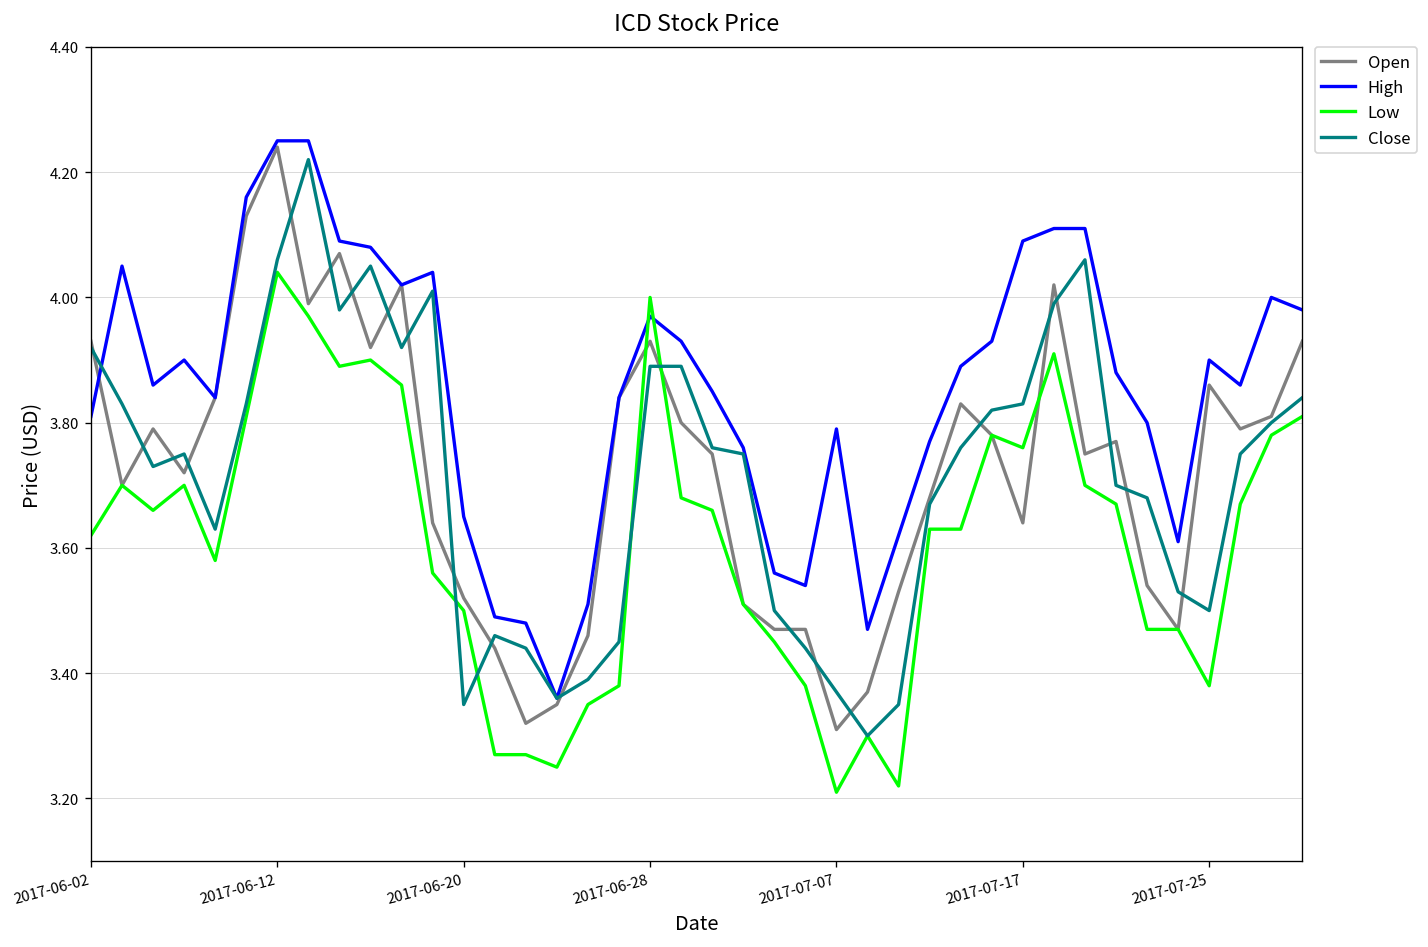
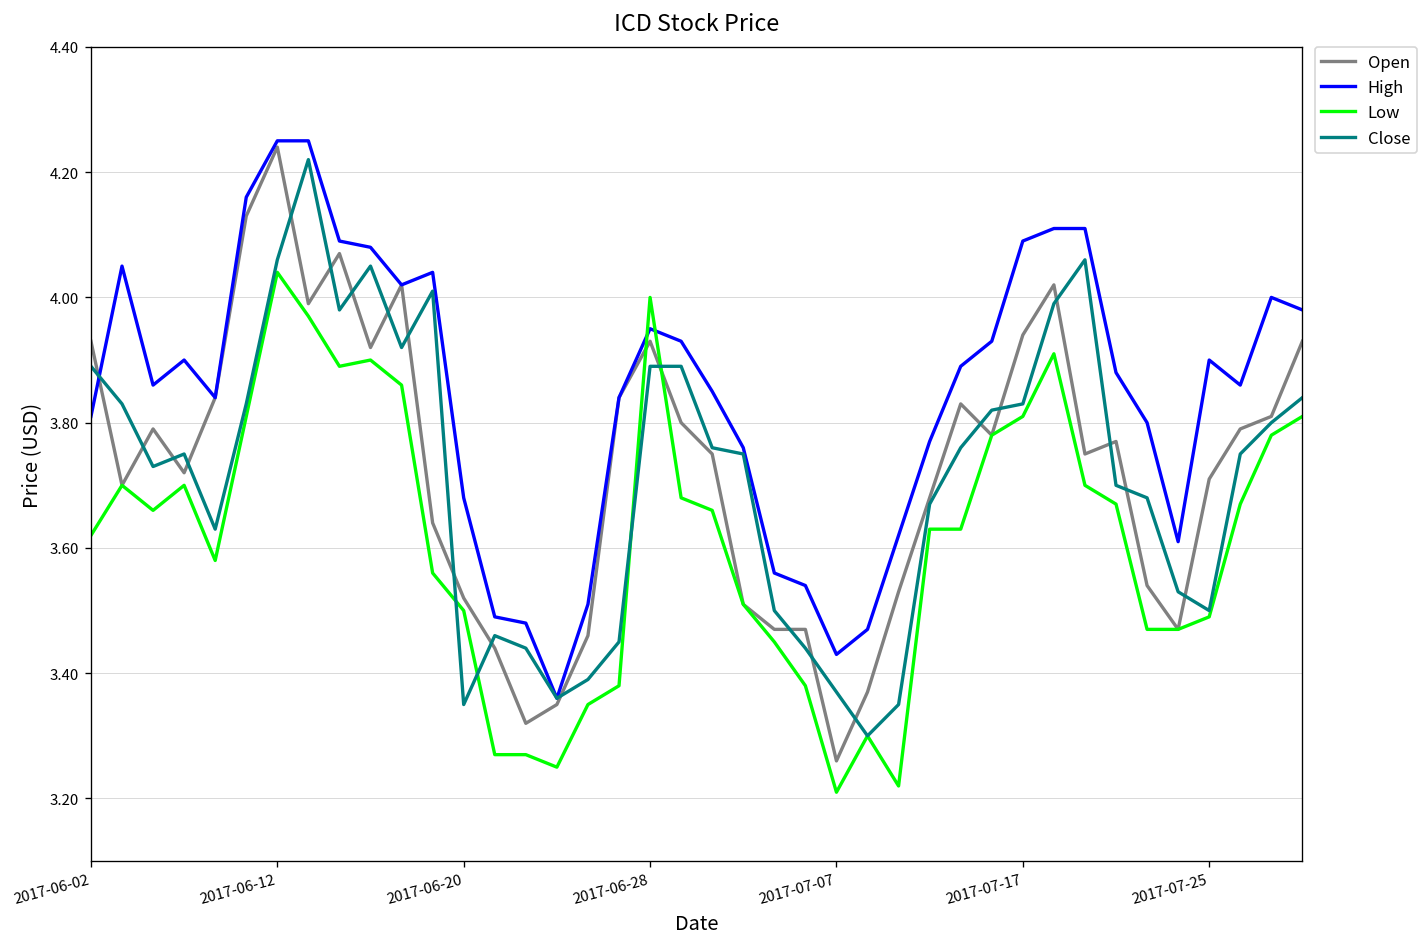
Close, 2017-06-02: 3.92 -> 3.89
High, 2017-06-20: 3.65 -> 3.68
High, 2017-06-28: 3.97 -> 3.95
Open, 2017-07-07: 3.31 -> 3.26
High, 2017-07-07: 3.79 -> 3.43
Open, 2017-07-17: 3.64 -> 3.94
Low, 2017-07-17: 3.76 -> 3.81
Open, 2017-07-25: 3.86 -> 3.71
Low, 2017-07-25: 3.38 -> 3.49
